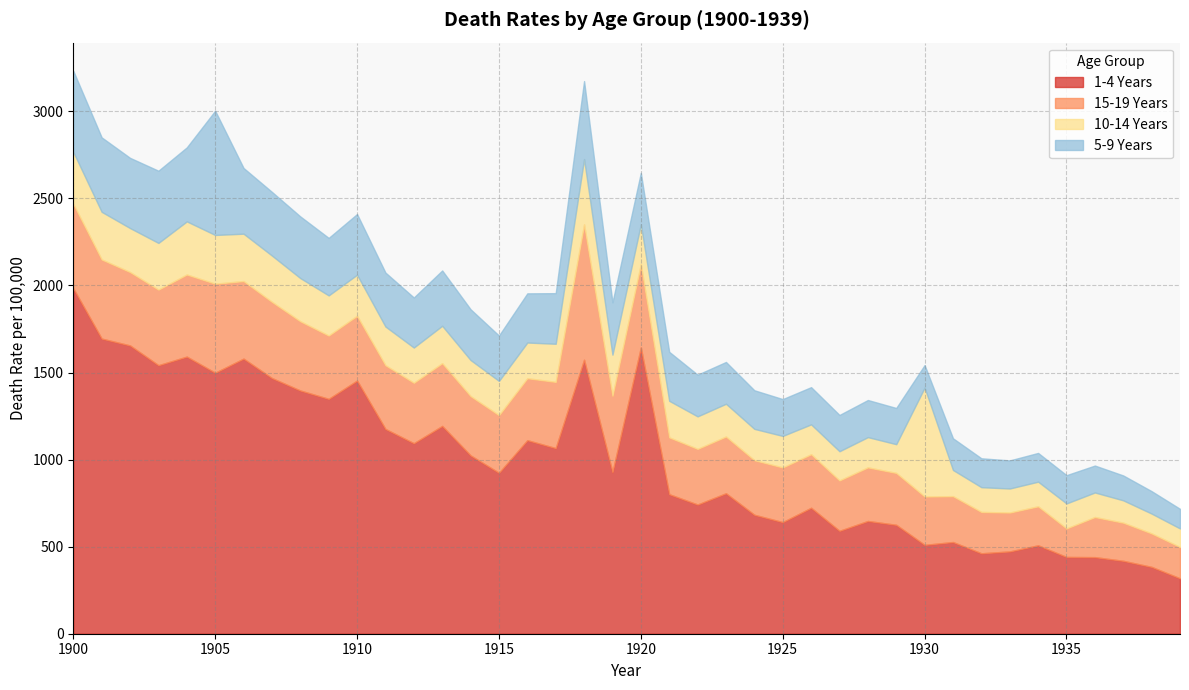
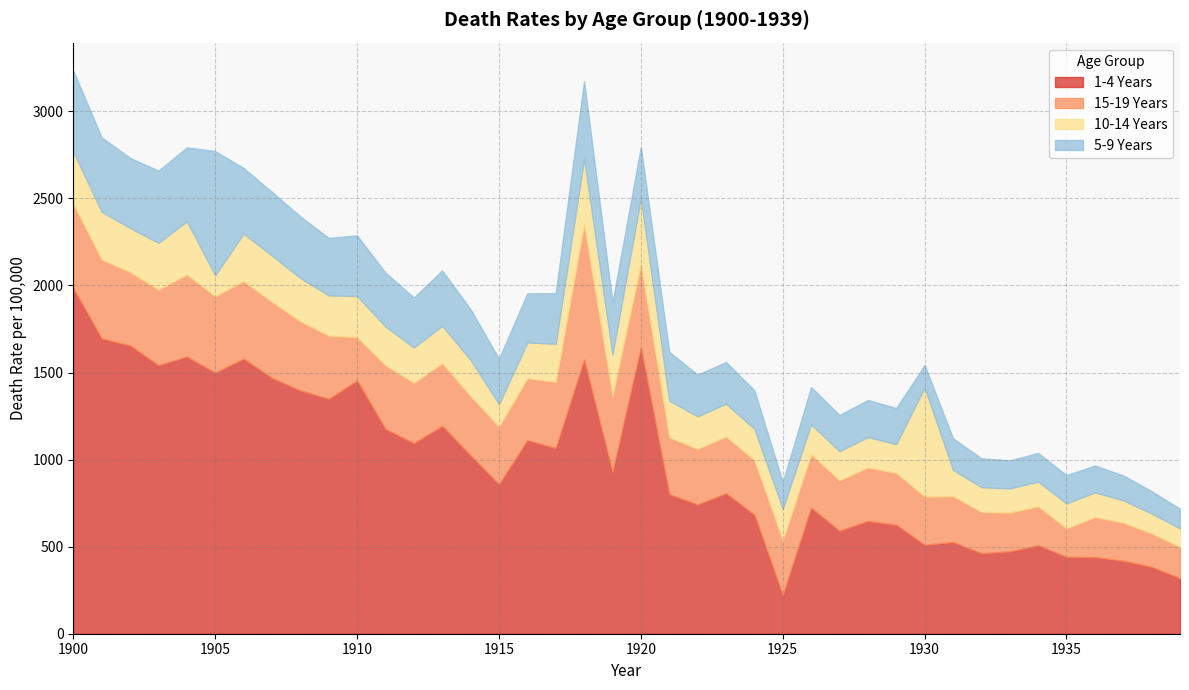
15-19 Years, 1905: 510 -> 440
10-14 Years, 1905: 280 -> 120
15-19 Years, 1910: 370 -> 250
1-4 Years, 1915: 920 -> 860
10-14 Years, 1915: 200 -> 130
10-14 Years, 1920: 230 -> 380
1-4 Years, 1925: 640 -> 220
5-9 Years, 1925: 210 -> 150
